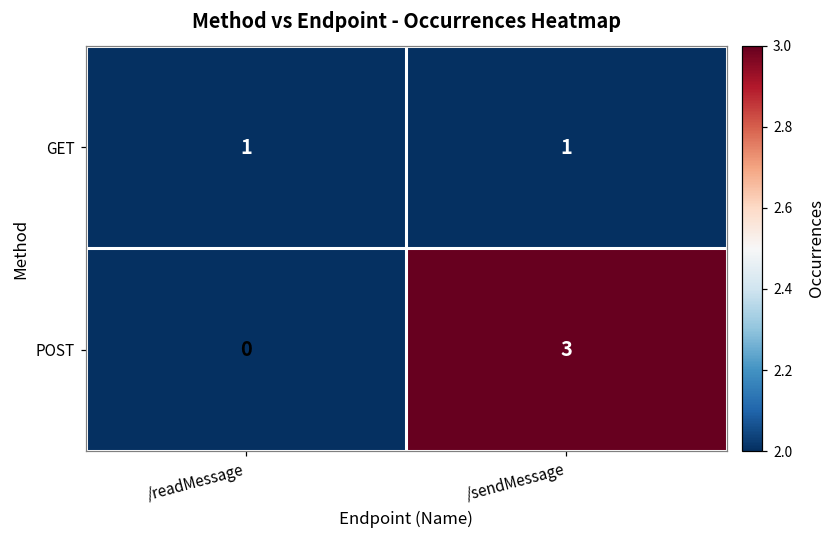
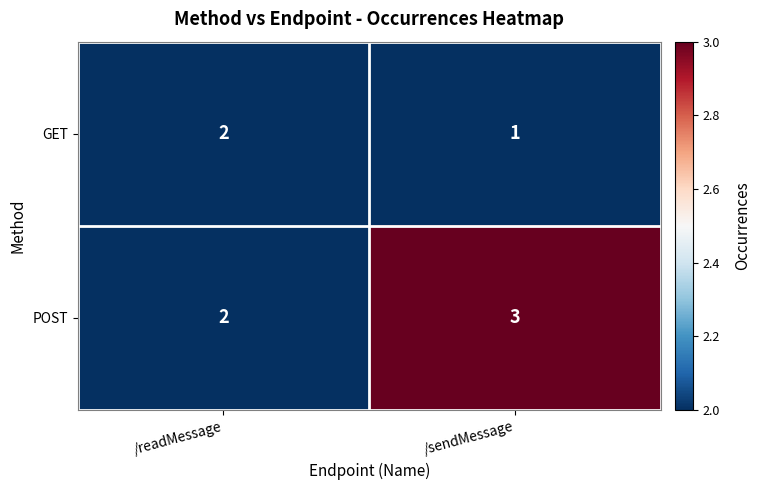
GET, /readMessage: 1 -> 2
POST, /readMessage: 0 -> 2
